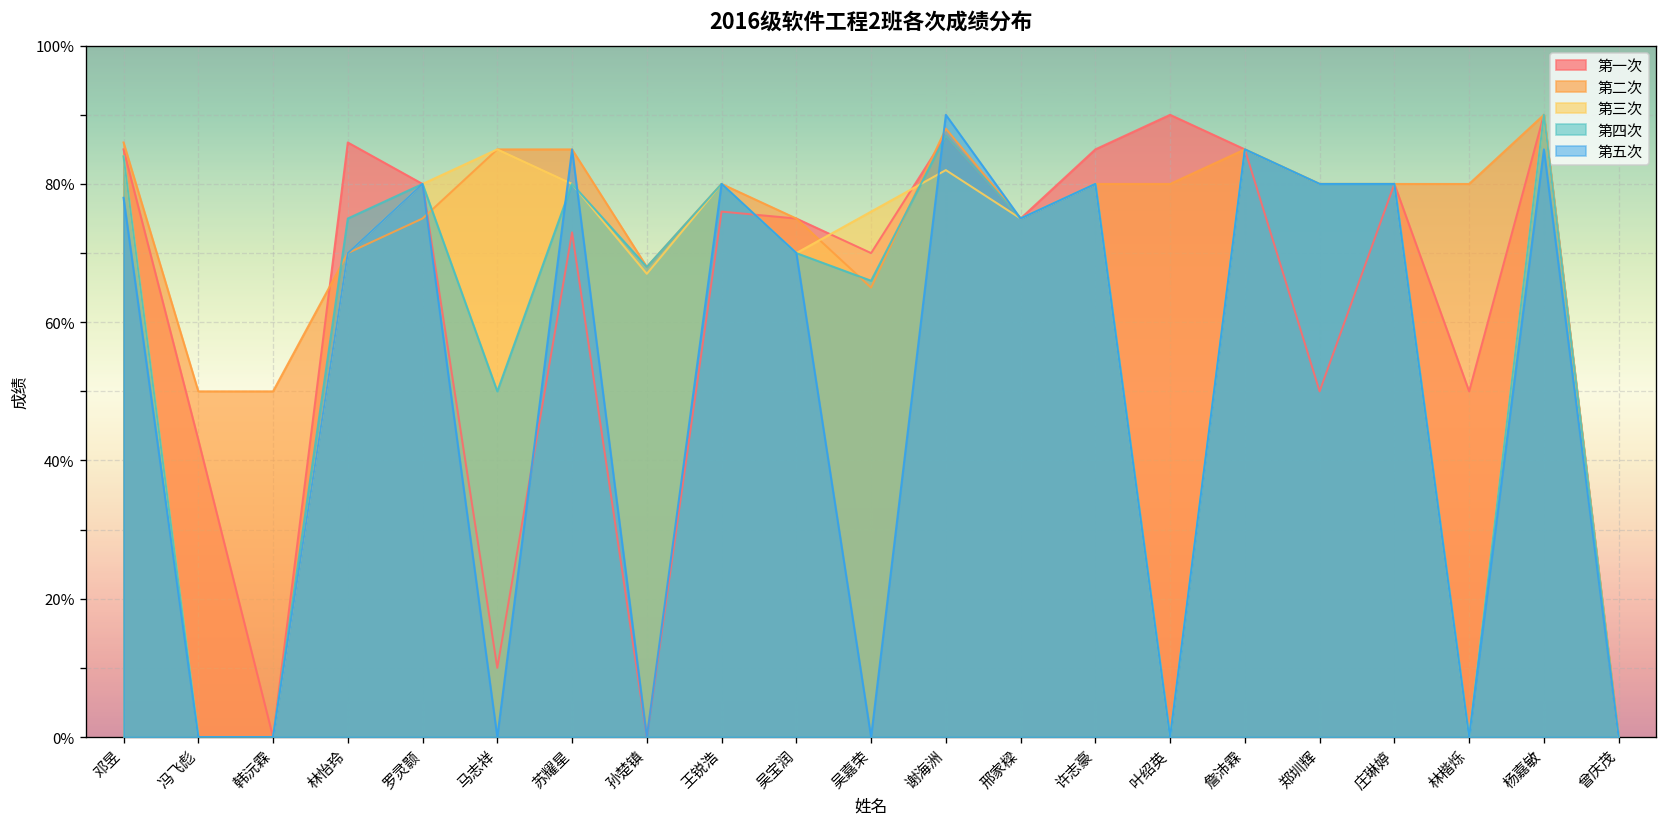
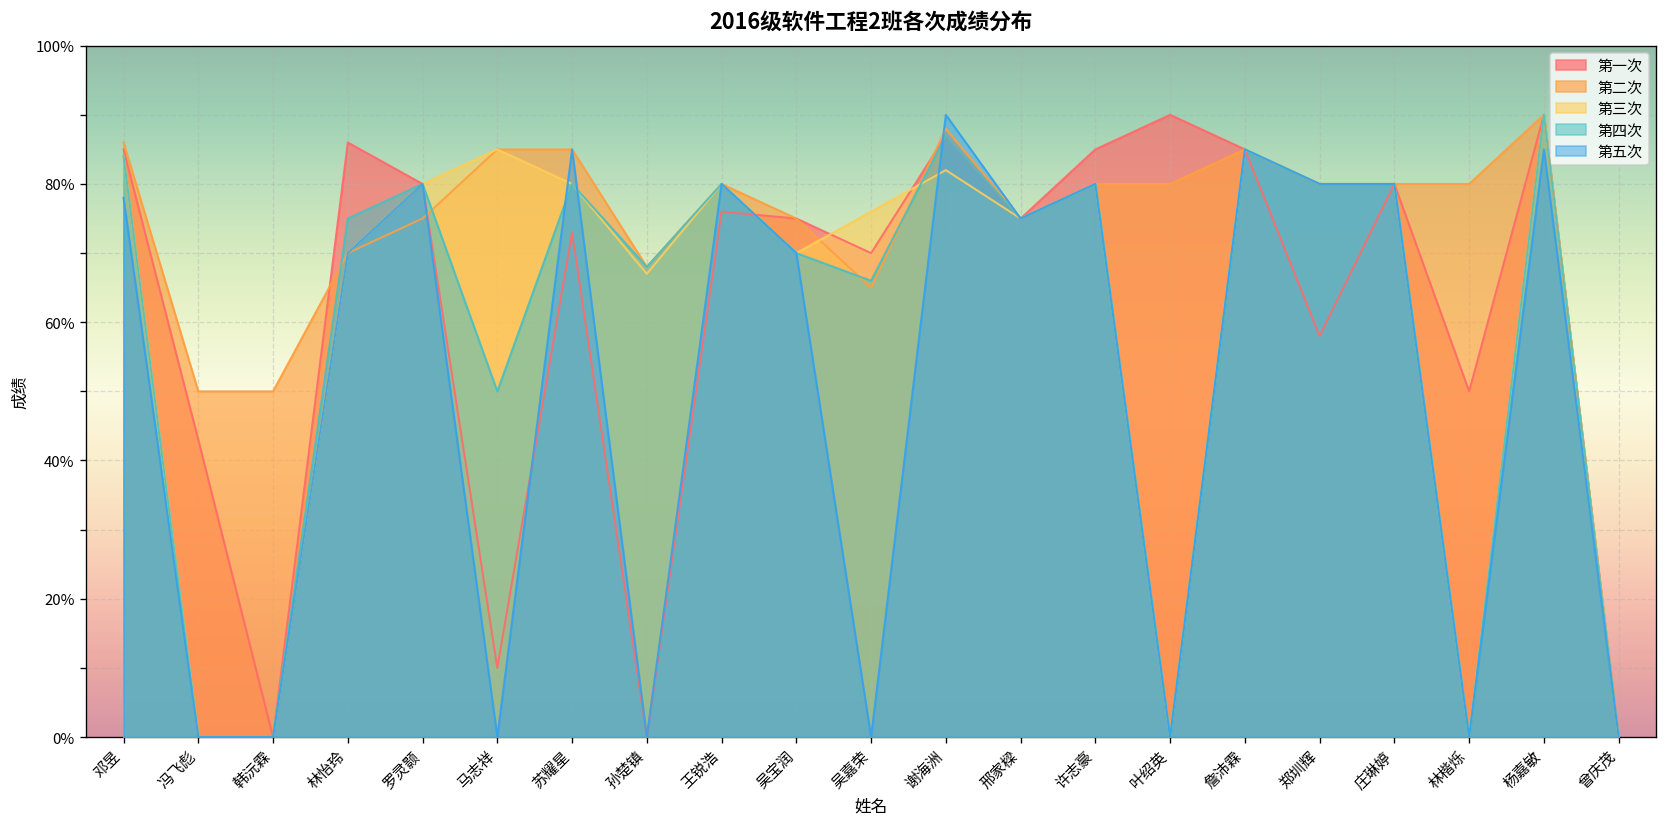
第一次, 郑圳辉: 50% -> 58%
